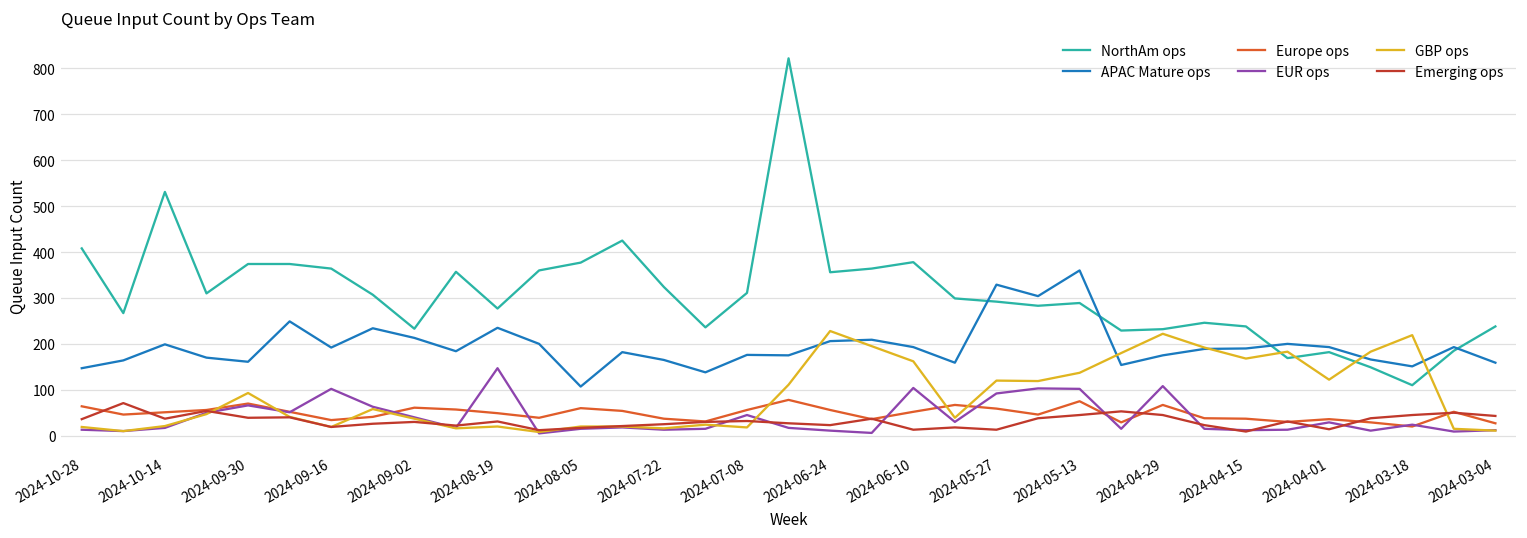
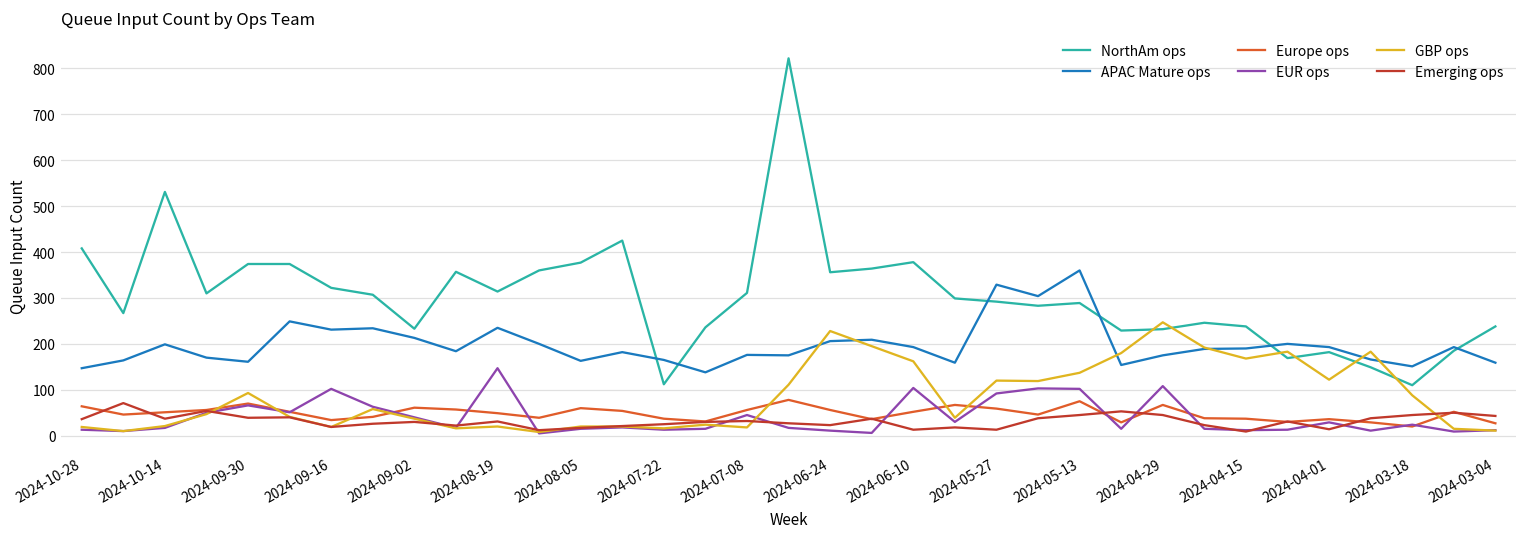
NorthAm ops, 2024-09-16: 360 -> 320
APAC Mature ops, 2024-09-16: 190 -> 230
NorthAm ops, 2024-08-19: 280 -> 310
APAC Mature ops, 2024-08-05: 110 -> 160
NorthAm ops, 2024-07-22: 320 -> 110
GBP ops, 2024-04-29: 220 -> 250
GBP ops, 2024-03-18: 220 -> 90
